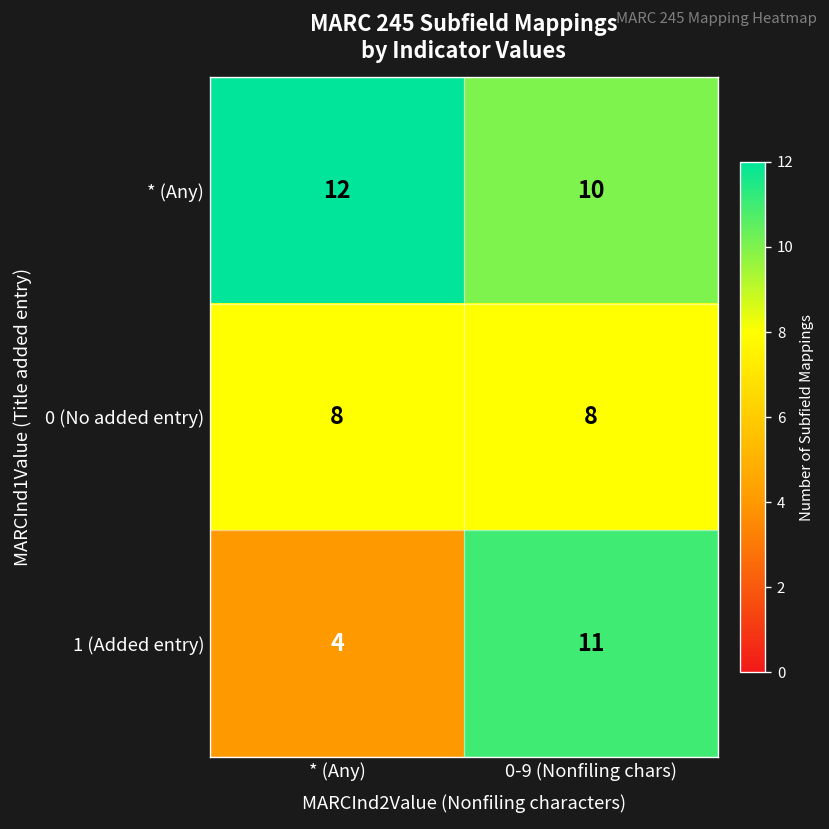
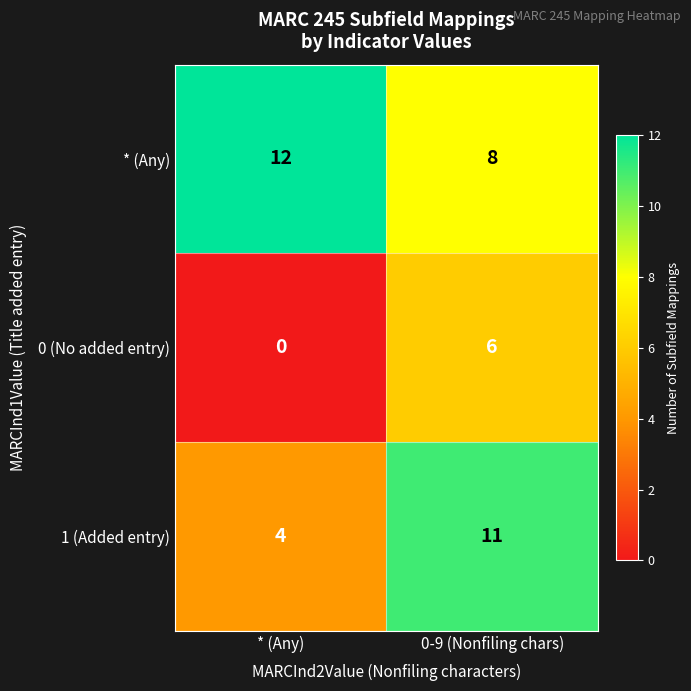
* (Any), 0-9 (Nonfiling chars): 10 -> 8
0 (No added entry), * (Any): 8 -> 0
0 (No added entry), 0-9 (Nonfiling chars): 8 -> 6
